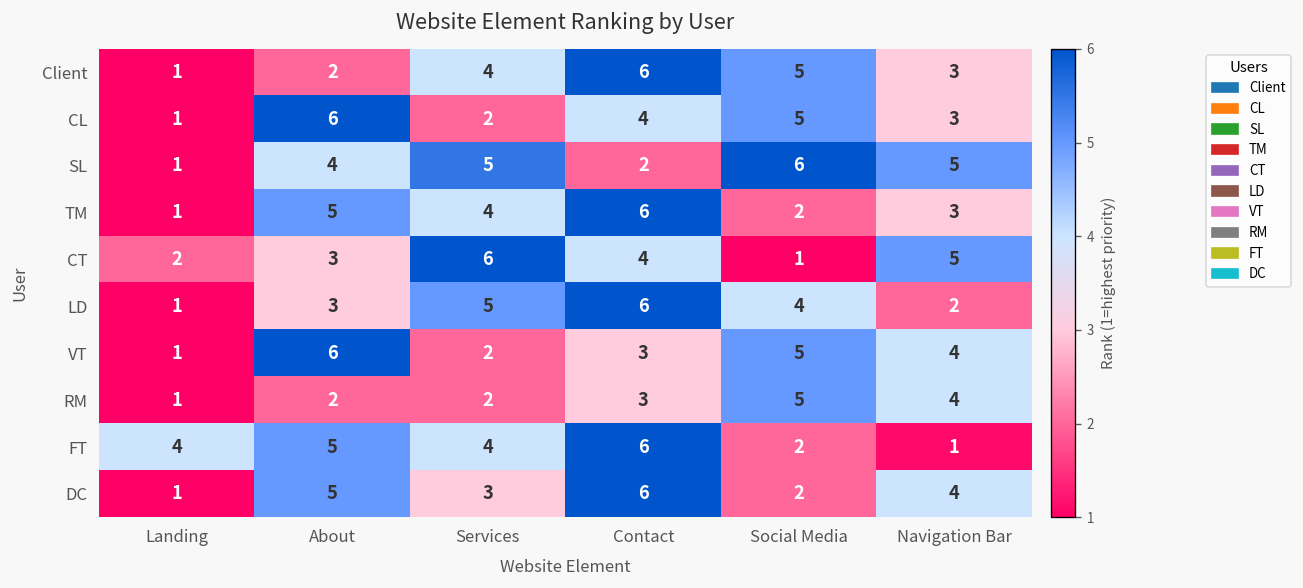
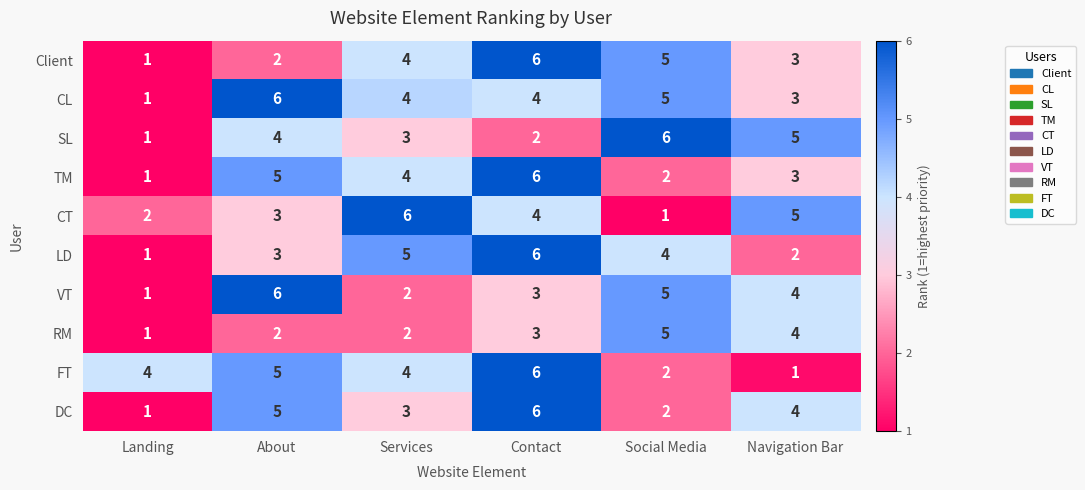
CL, Services: 2 -> 4
SL, Services: 5 -> 3
